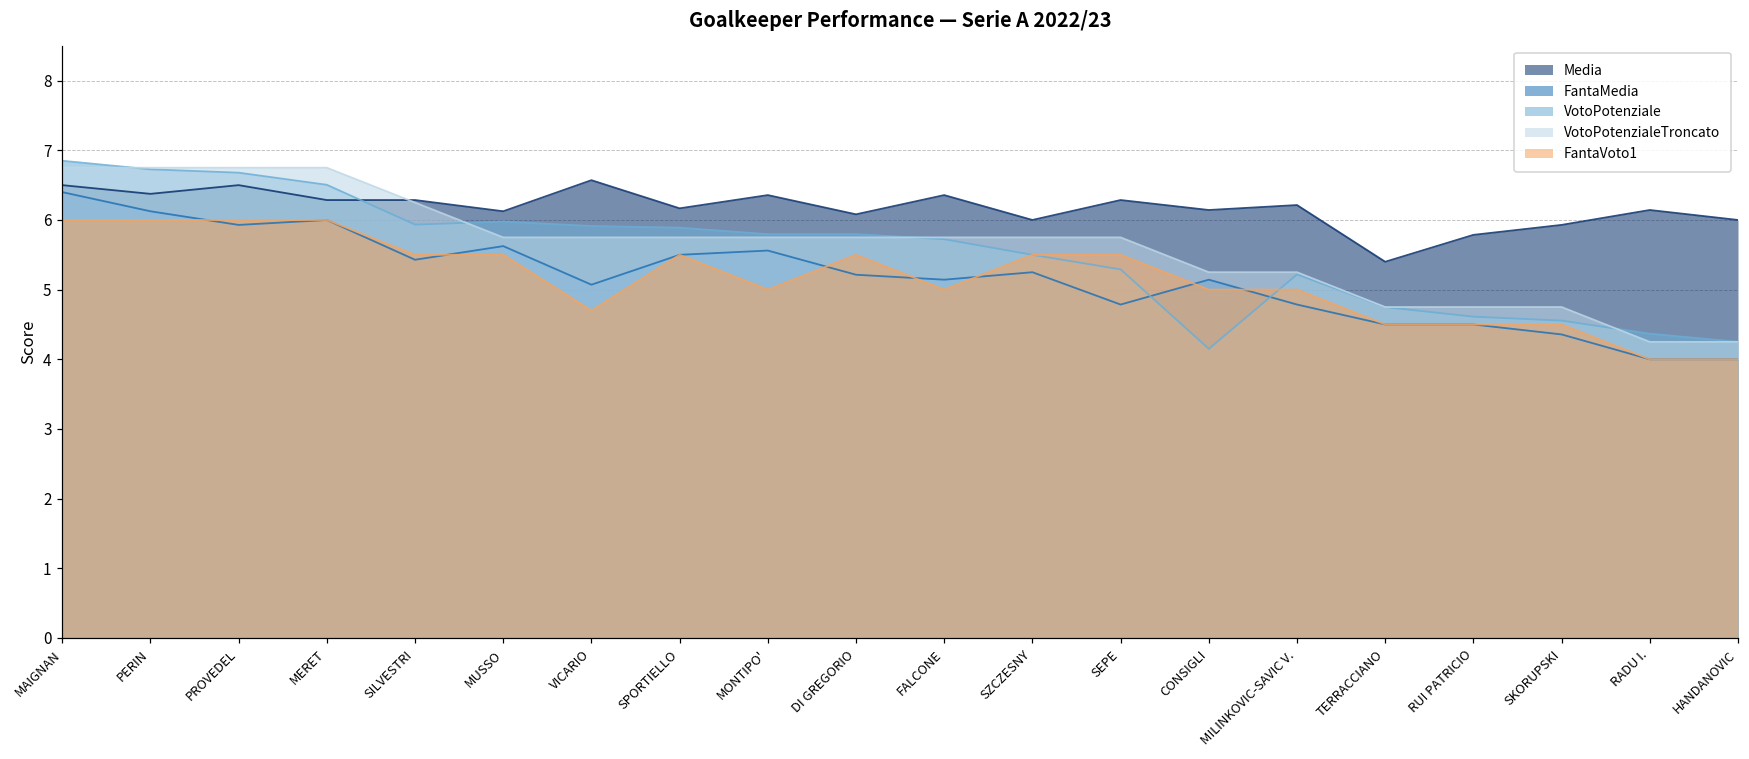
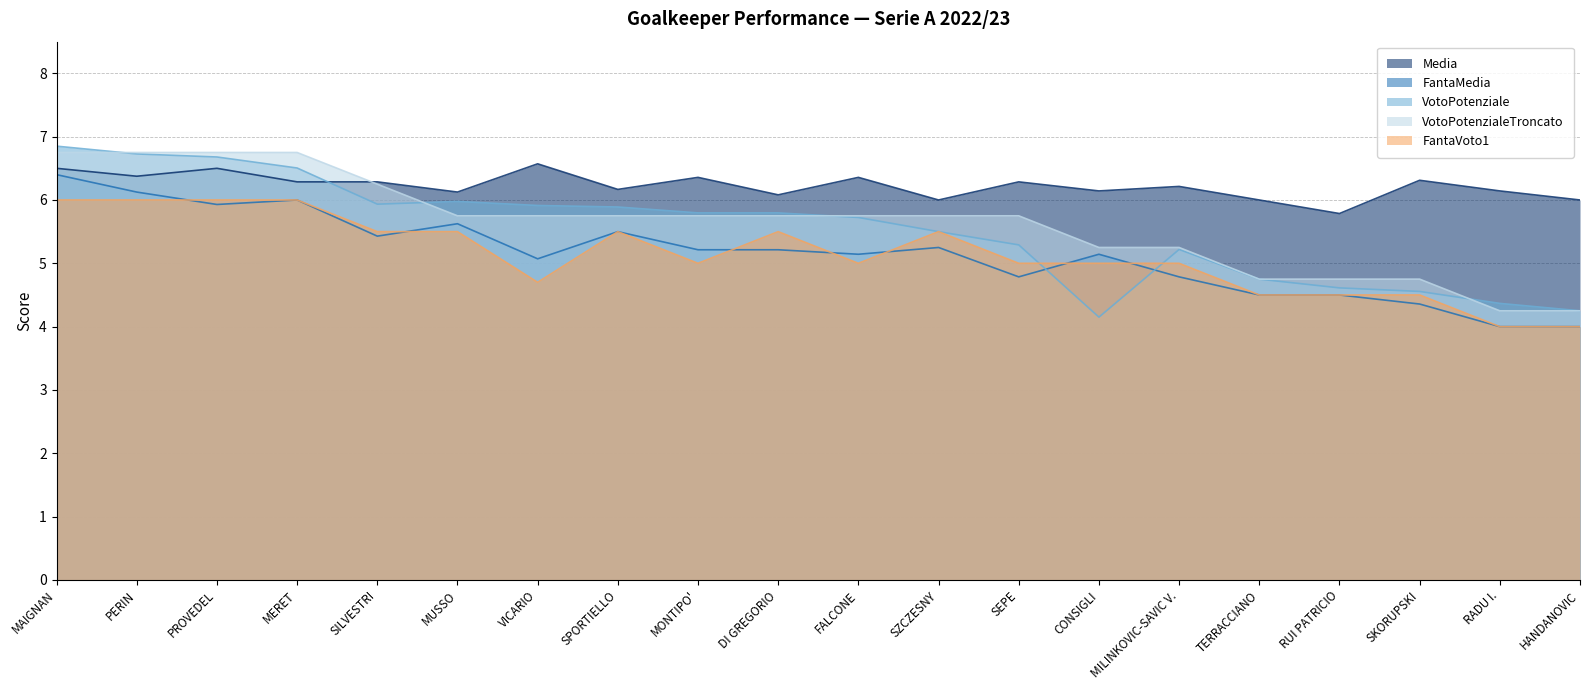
FantaMedia, MONTIPO': 5.6 -> 5.2
FantaVoto1, SEPE: 5.5 -> 5.0
Media, TERRACCIANO: 5.4 -> 6.0
Media, SKORUPSKI: 5.9 -> 6.3
